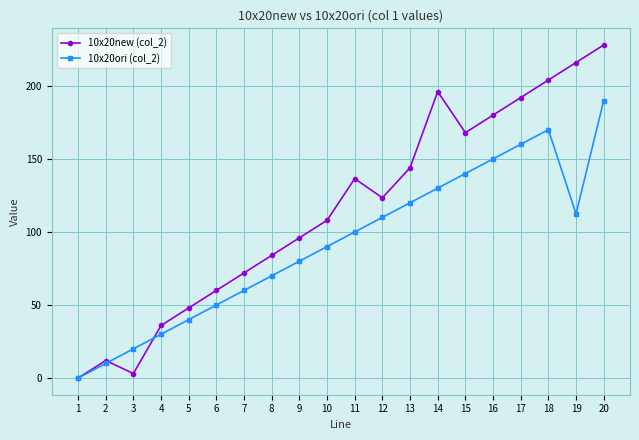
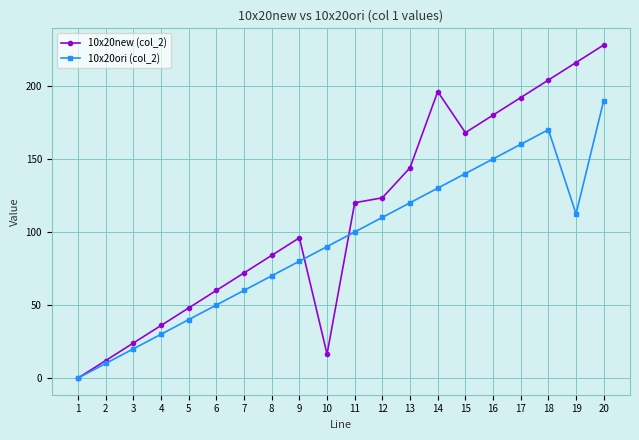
10x20new (col_2), 3: 3 -> 24
10x20new (col_2), 10: 108 -> 16
10x20new (col_2), 11: 137 -> 120
